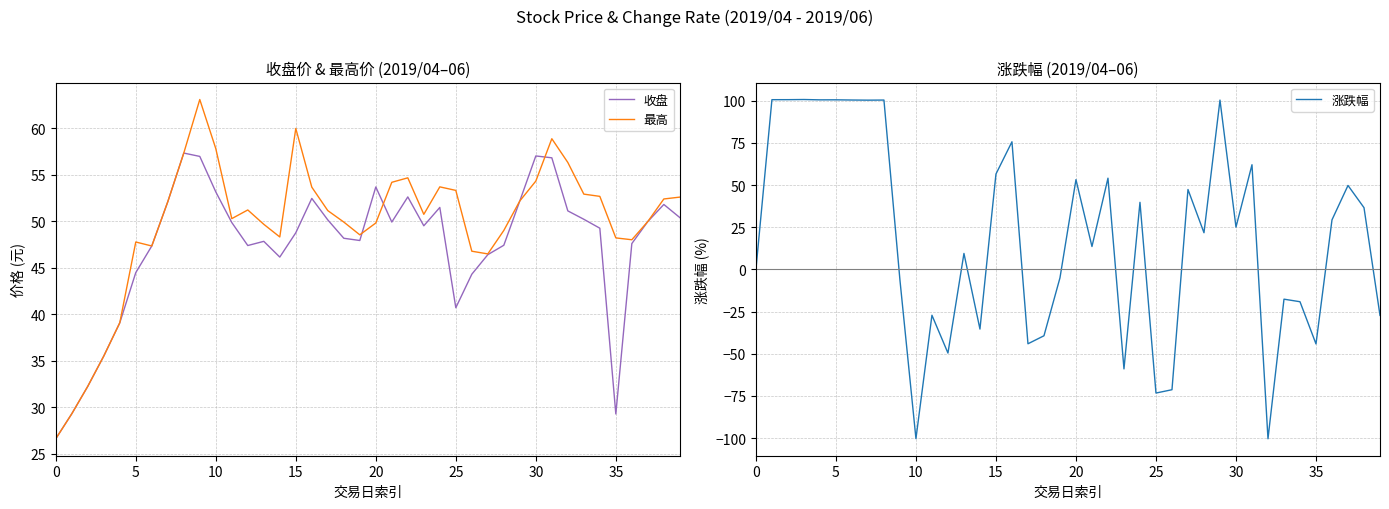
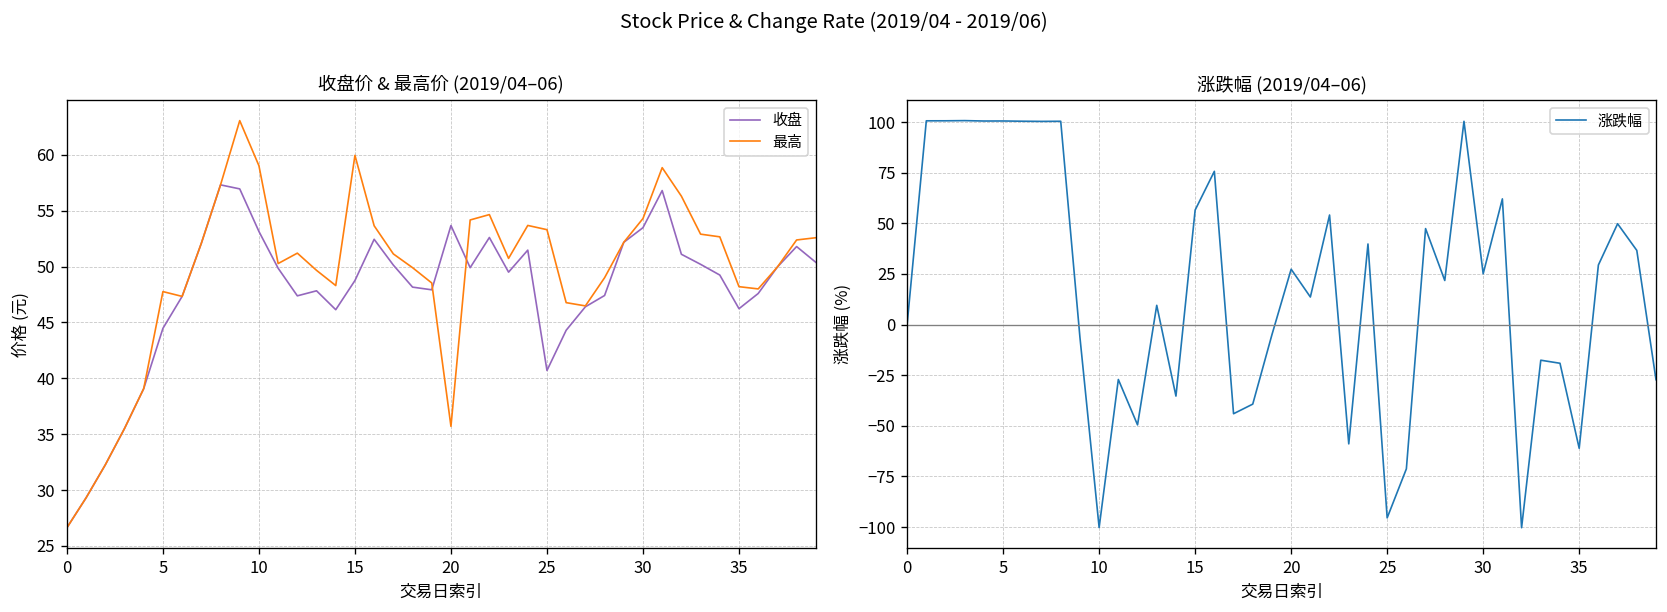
收盘价 & 最高价 (2019/04–06), 最高, 10: 58 -> 59
收盘价 & 最高价 (2019/04–06), 最高, 20: 50 -> 36
收盘价 & 最高价 (2019/04–06), 收盘, 30: 57 -> 53
收盘价 & 最高价 (2019/04–06), 收盘, 35: 29 -> 46
涨跌幅 (2019/04–06), 20: 53 -> 27
涨跌幅 (2019/04–06), 25: -73 -> -95
涨跌幅 (2019/04–06), 35: -44 -> -61
